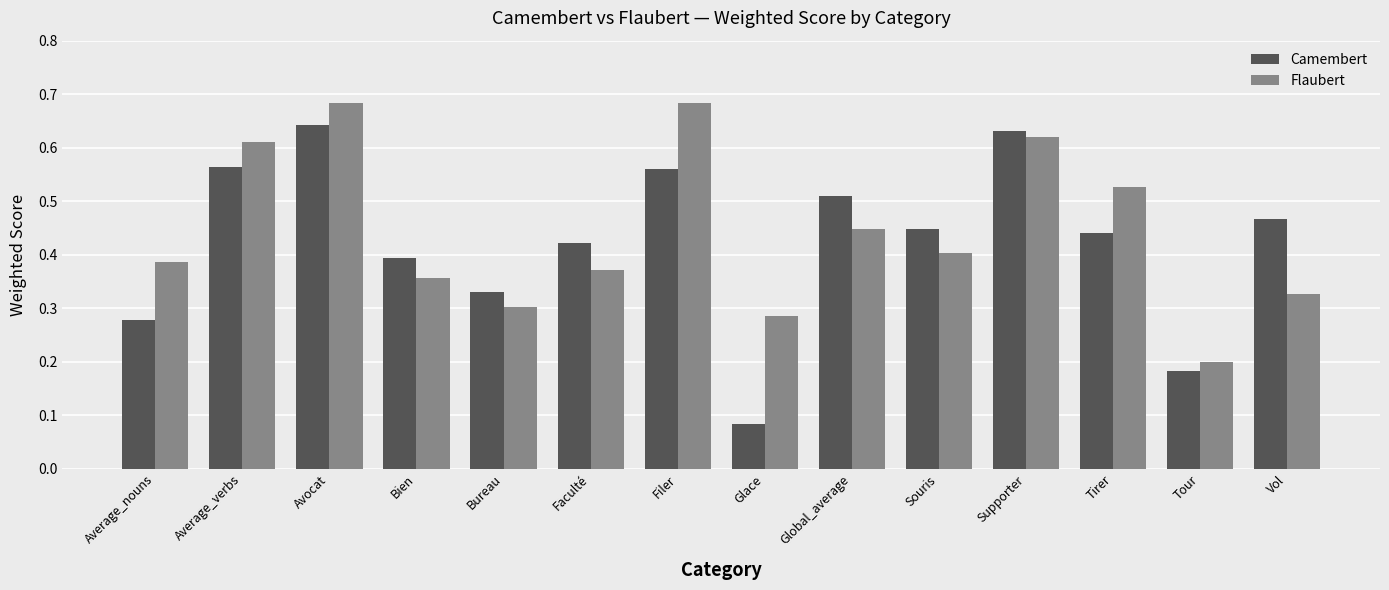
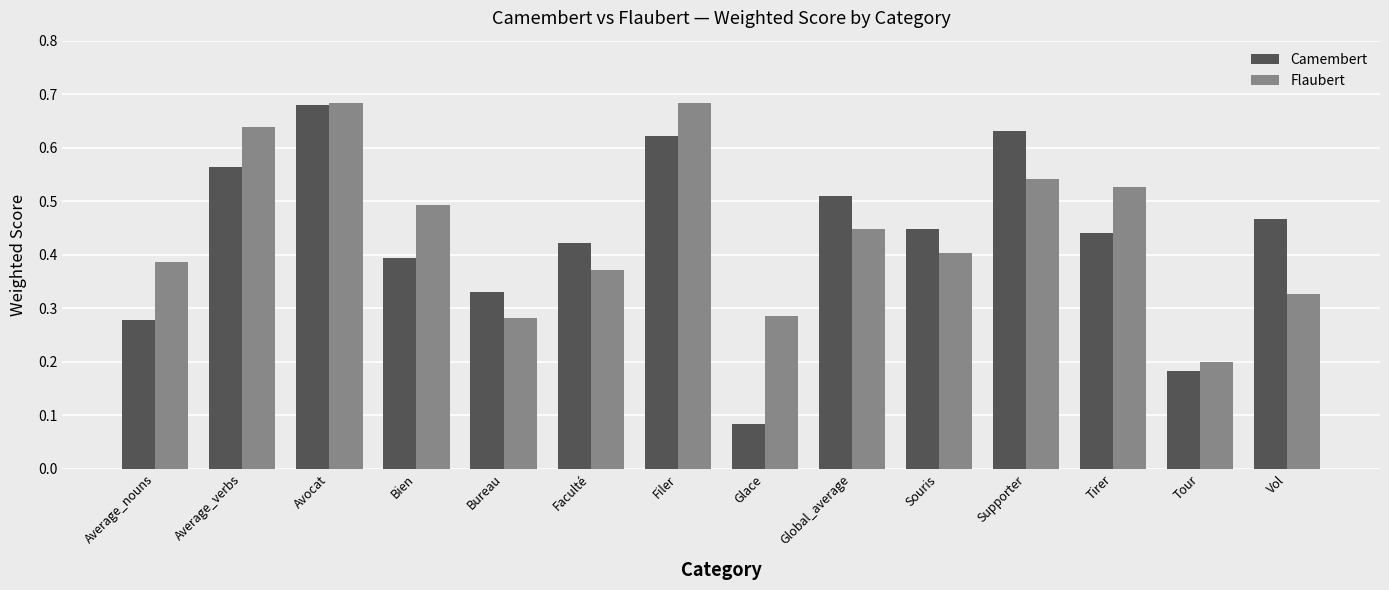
Flaubert, Average_verbs: 0.61 -> 0.64
Camembert, Avocat: 0.64 -> 0.68
Flaubert, Bien: 0.36 -> 0.49
Flaubert, Bureau: 0.30 -> 0.28
Camembert, Filer: 0.56 -> 0.62
Flaubert, Supporter: 0.62 -> 0.54
